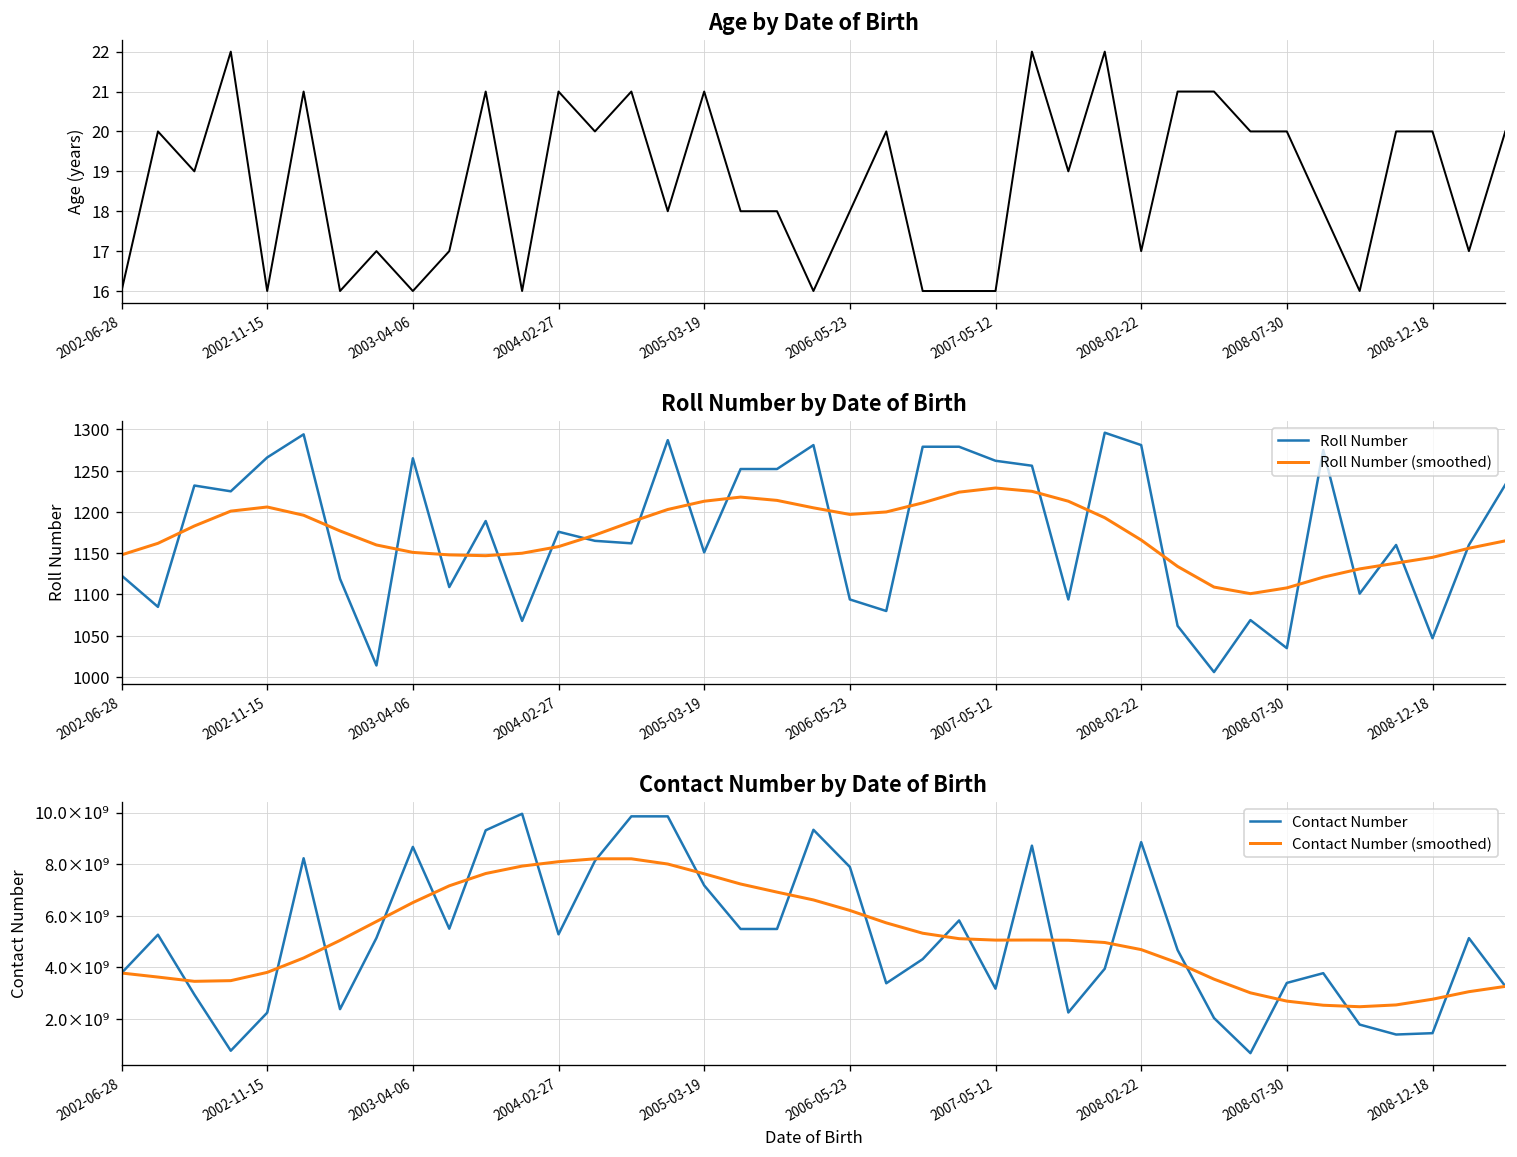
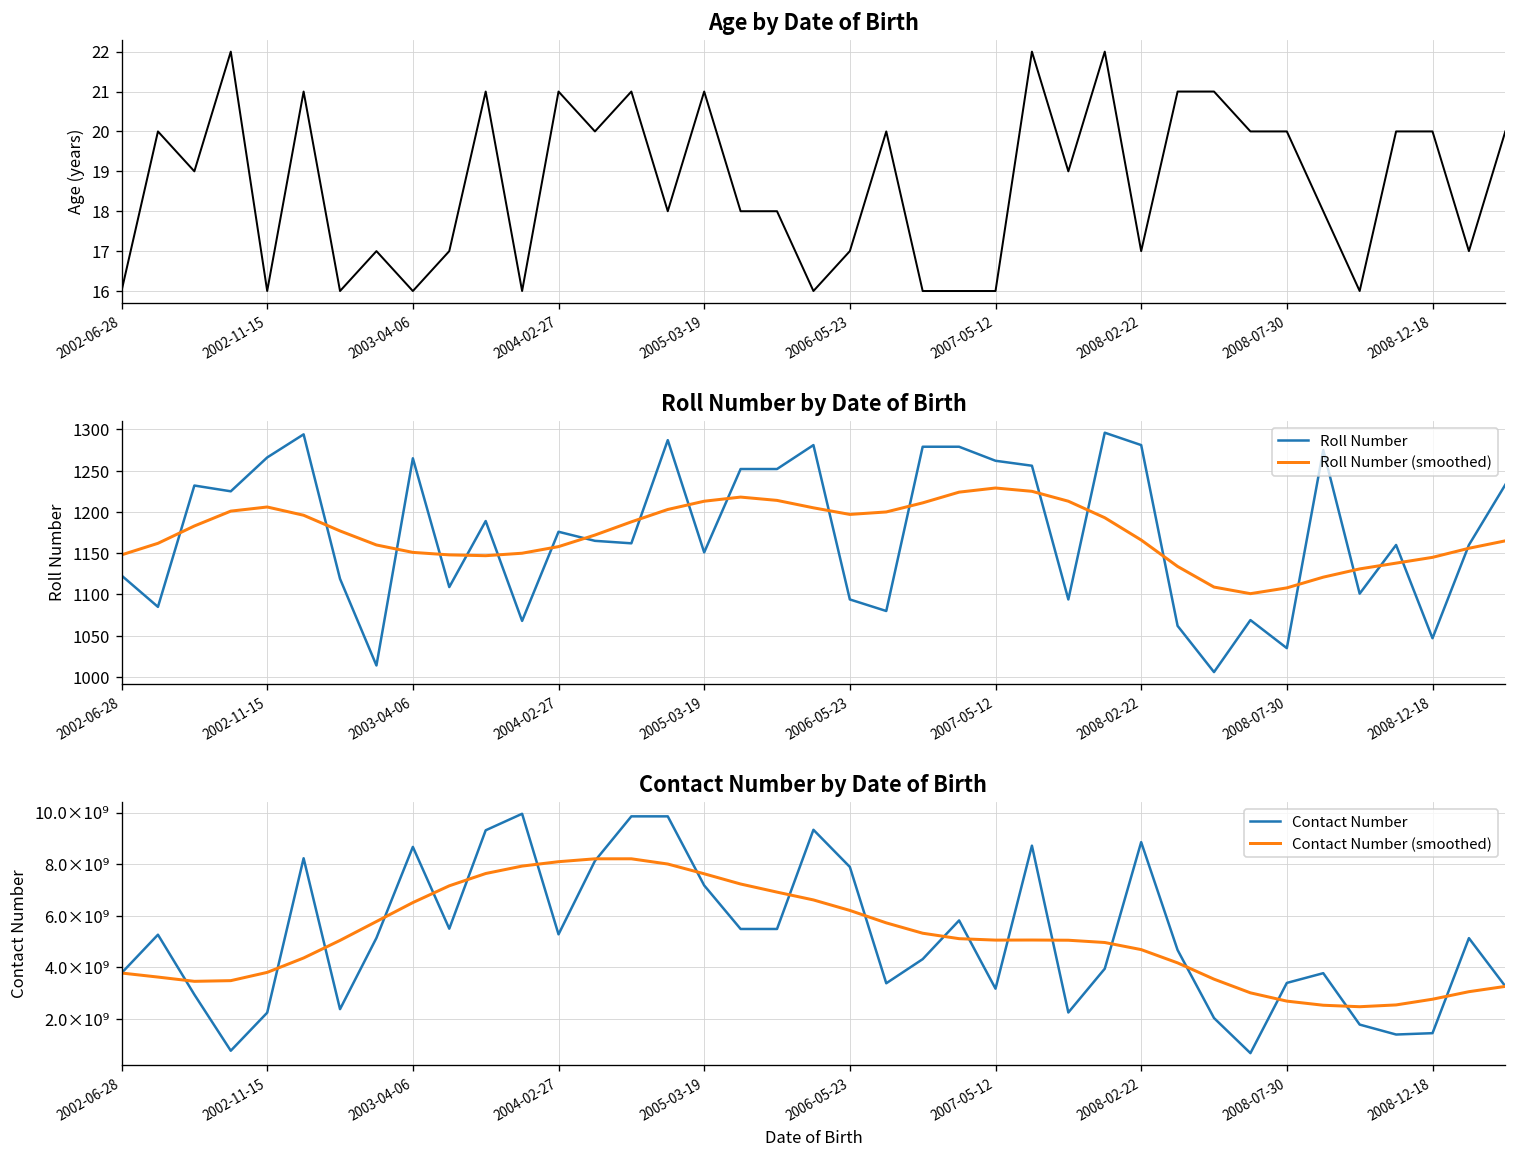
Age by Date of Birth, 2006-05-23: 18 -> 17
